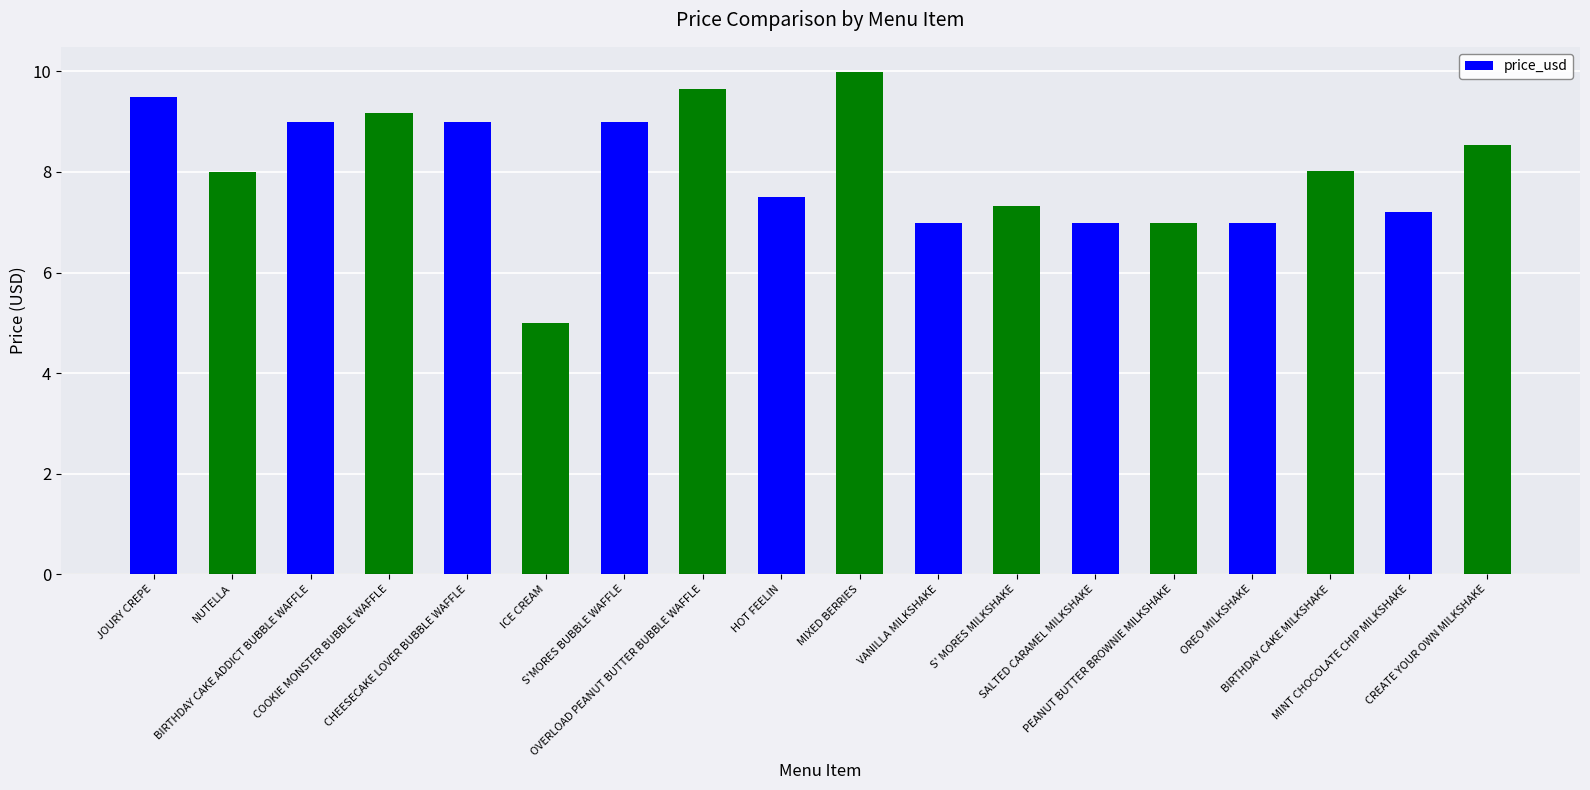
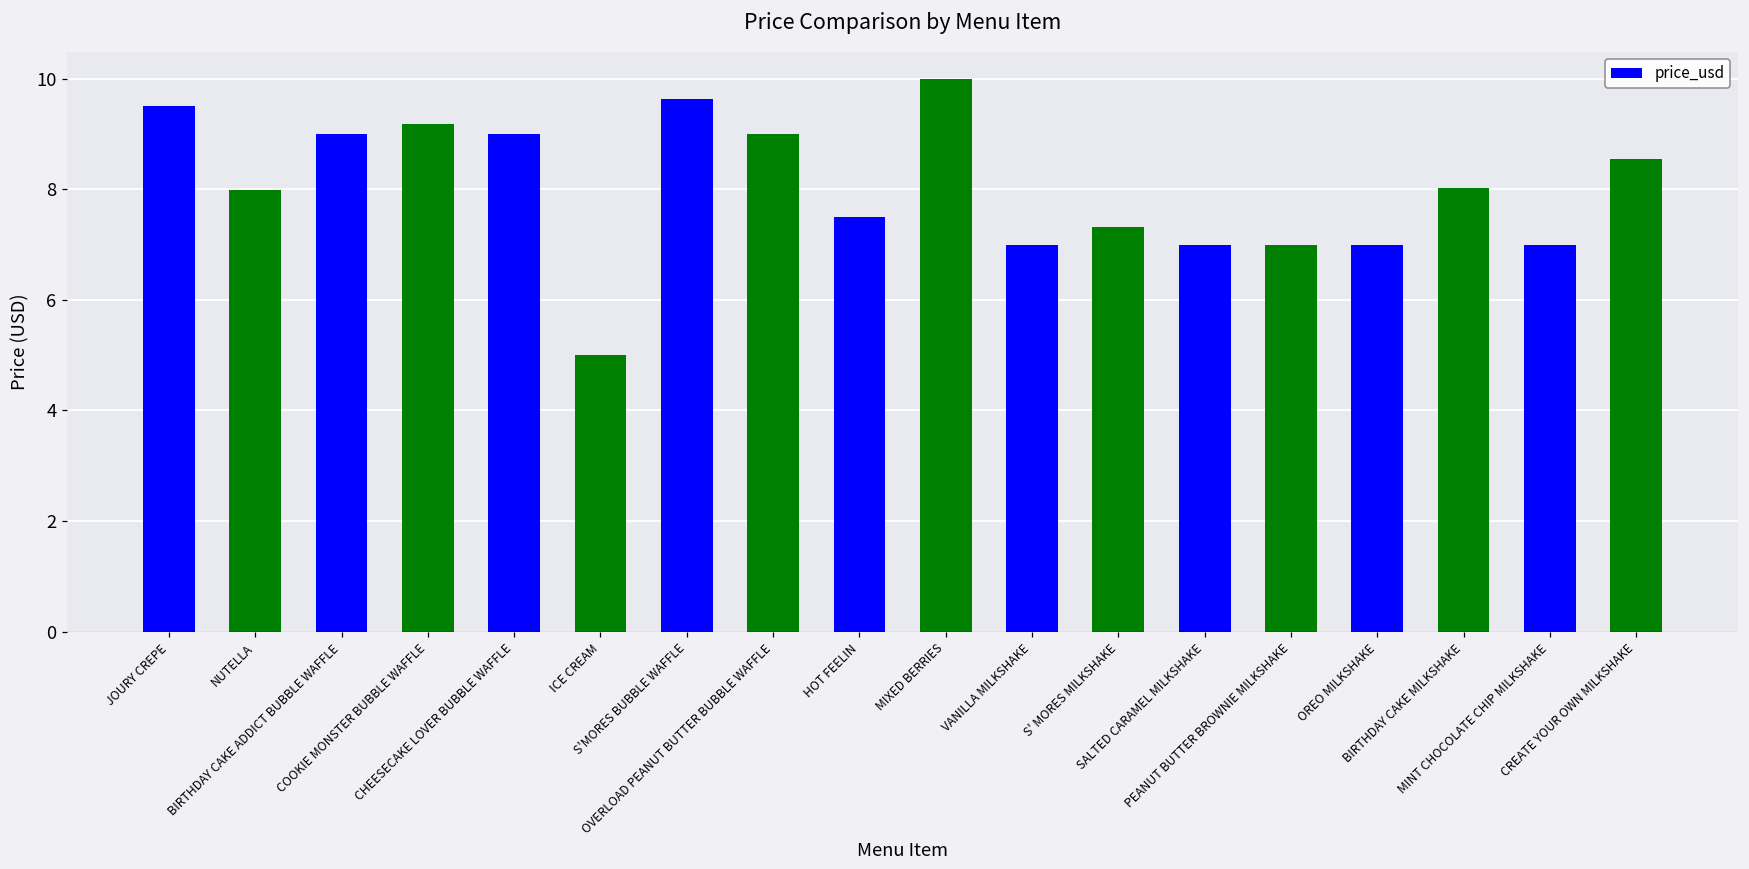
S'MORES BUBBLE WAFFLE: 9.0 -> 9.6
OVERLOAD PEANUT BUTTER BUBBLE WAFFLE: 9.7 -> 9.0
MINT CHOCOLATE CHIP MILKSHAKE: 7.2 -> 7.0
